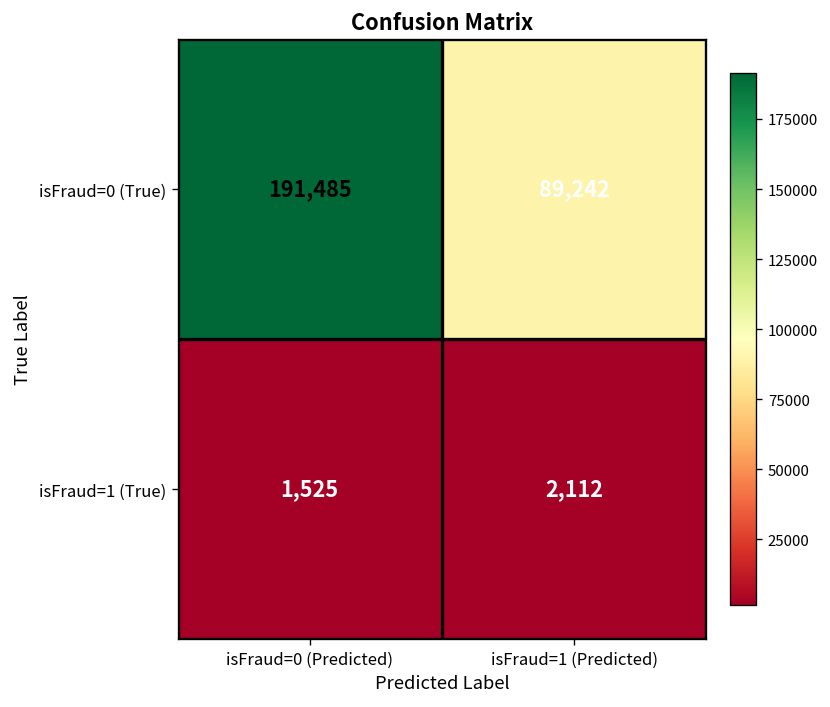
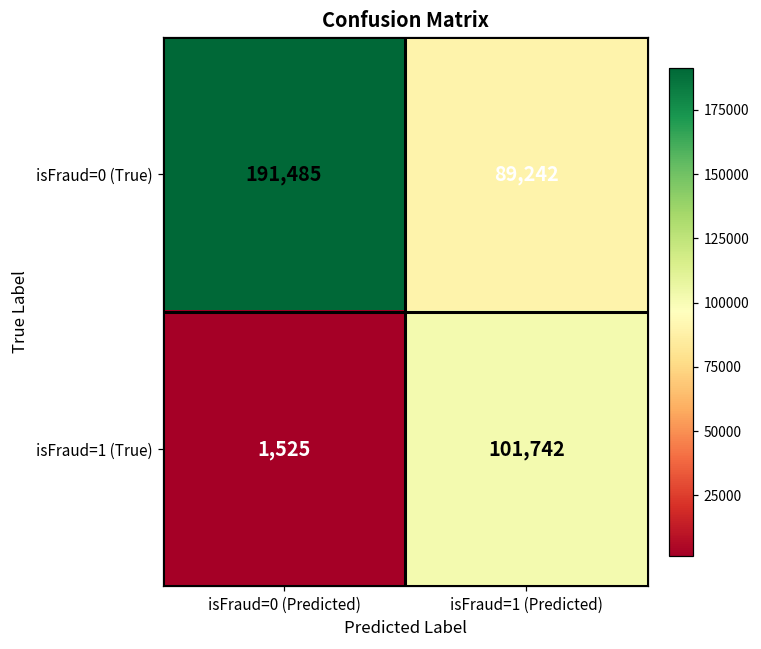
isFraud=1 (True), isFraud=1 (Predicted): 2,112 -> 101,742
